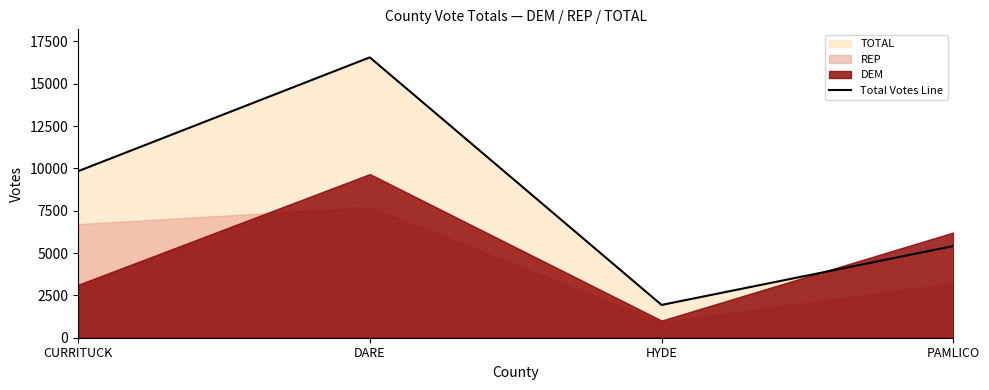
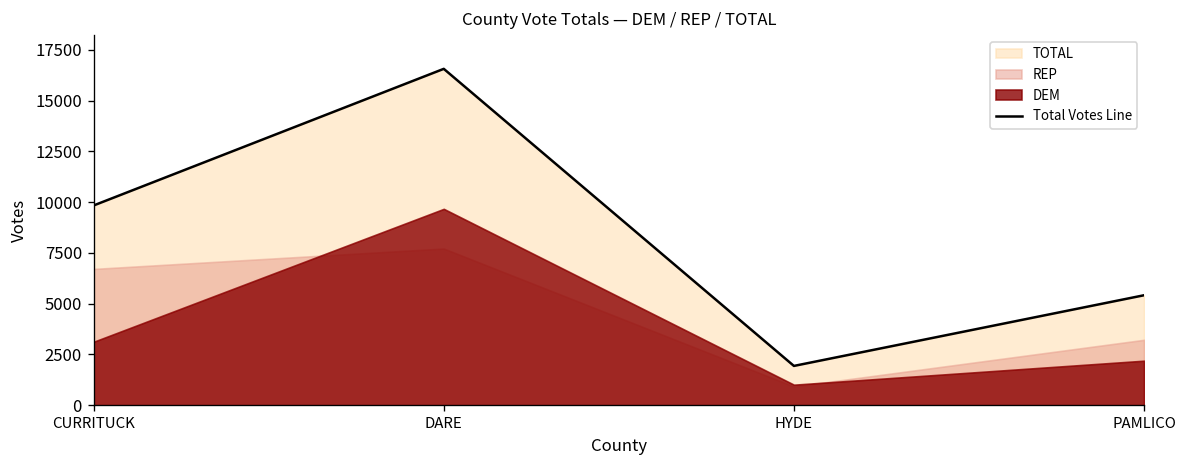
DEM, PAMLICO: 6200 -> 2200
